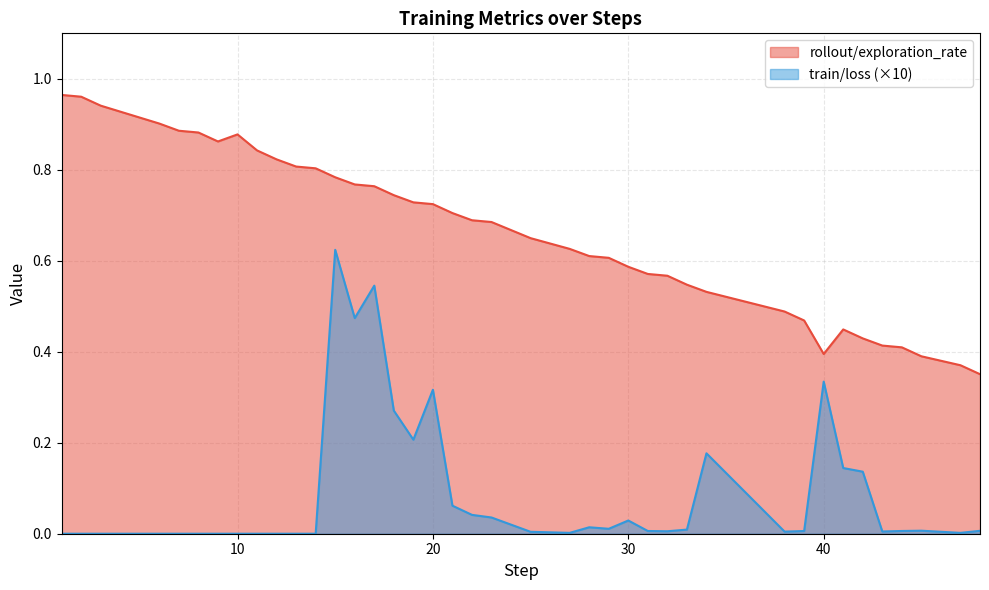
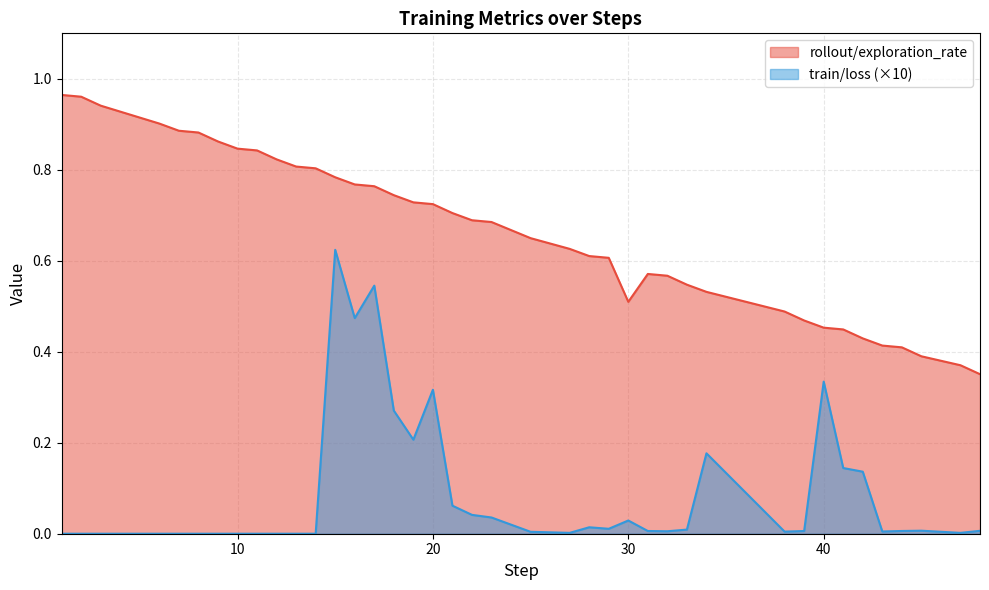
rollout/exploration_rate, 10: 0.88 -> 0.85
rollout/exploration_rate, 30: 0.59 -> 0.51
rollout/exploration_rate, 40: 0.40 -> 0.45
